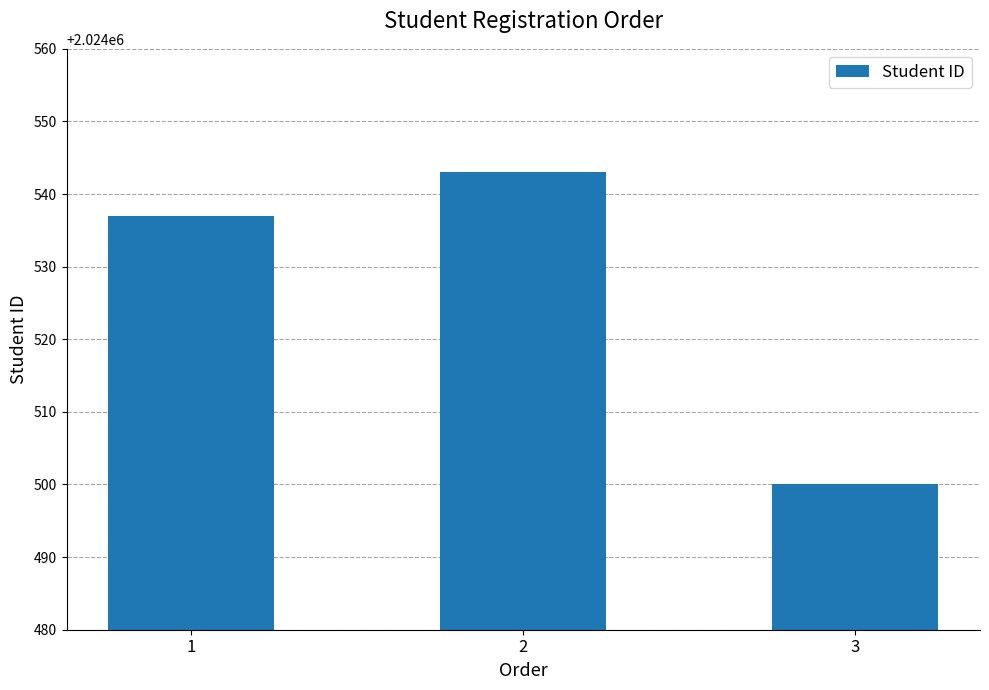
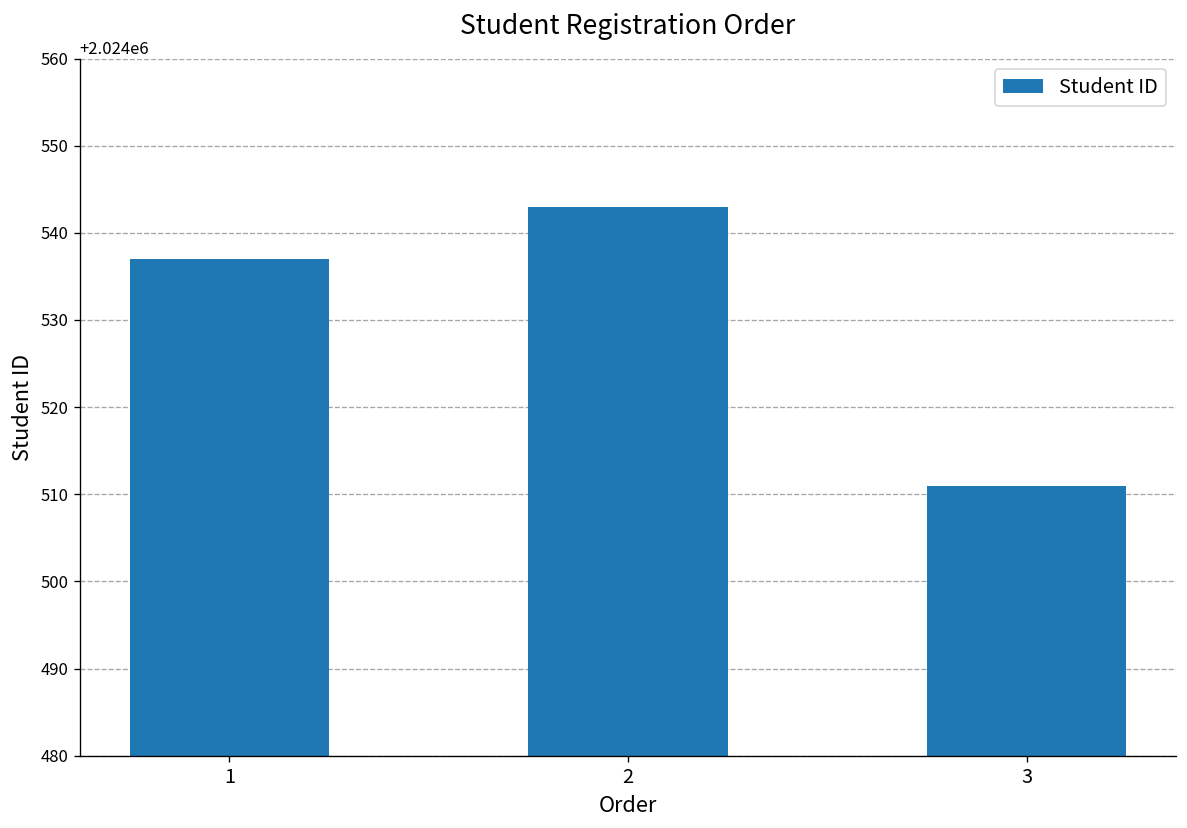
3: 2024500 -> 2024511
